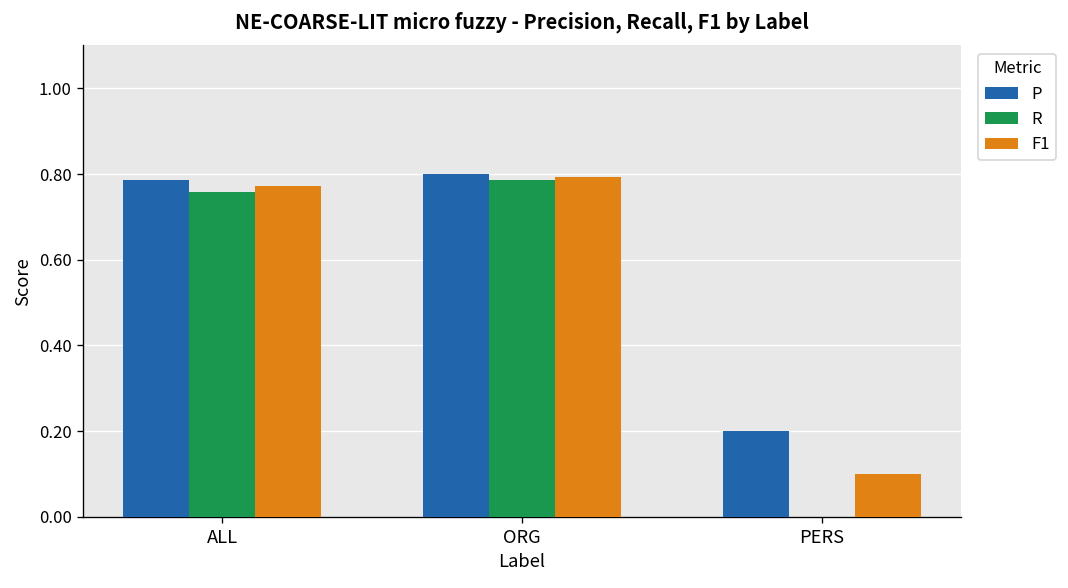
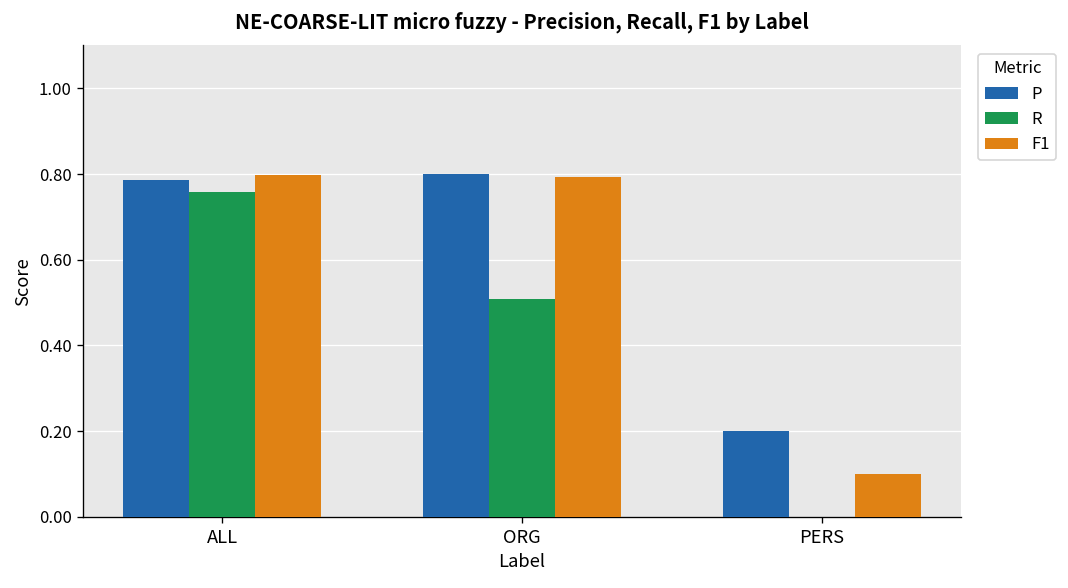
F1, ALL: 0.77 -> 0.80
R, ORG: 0.79 -> 0.51
